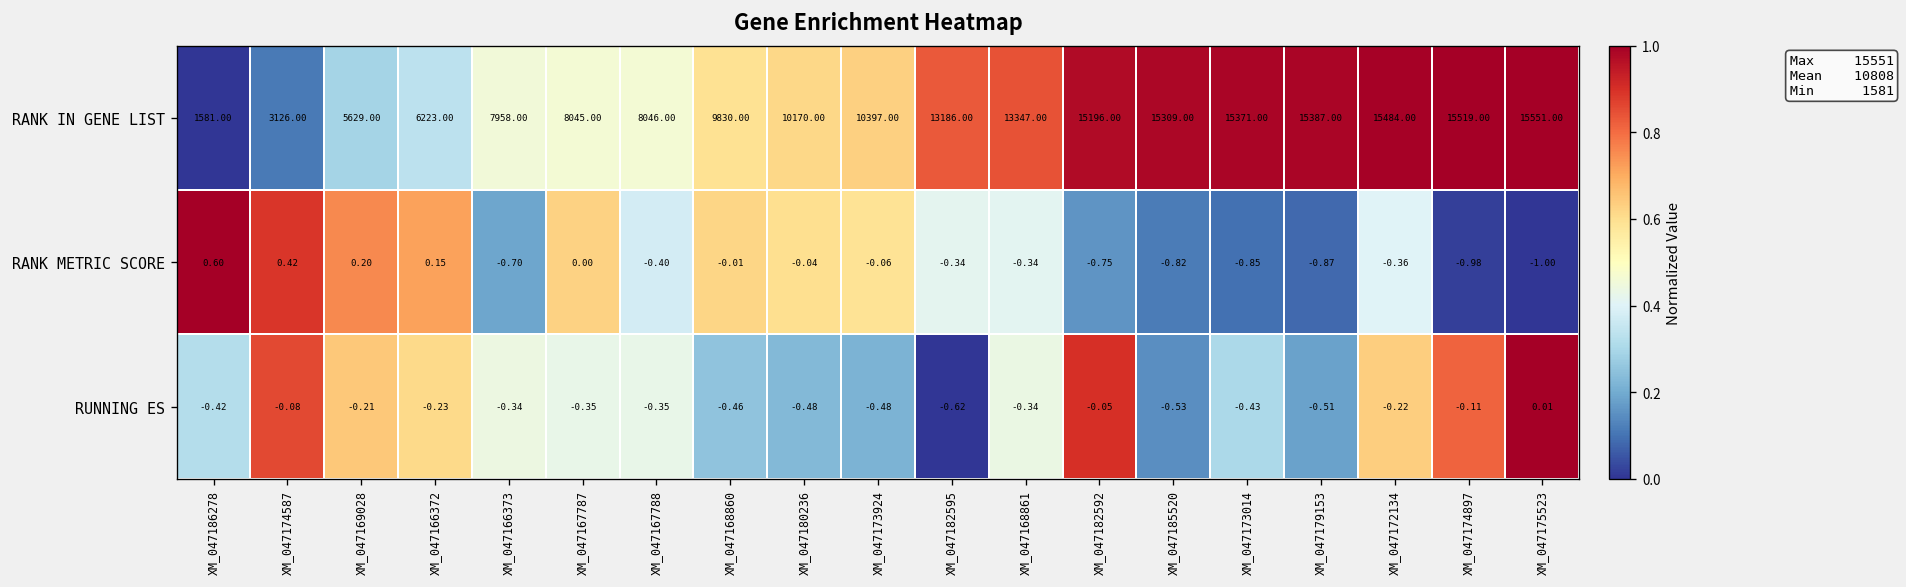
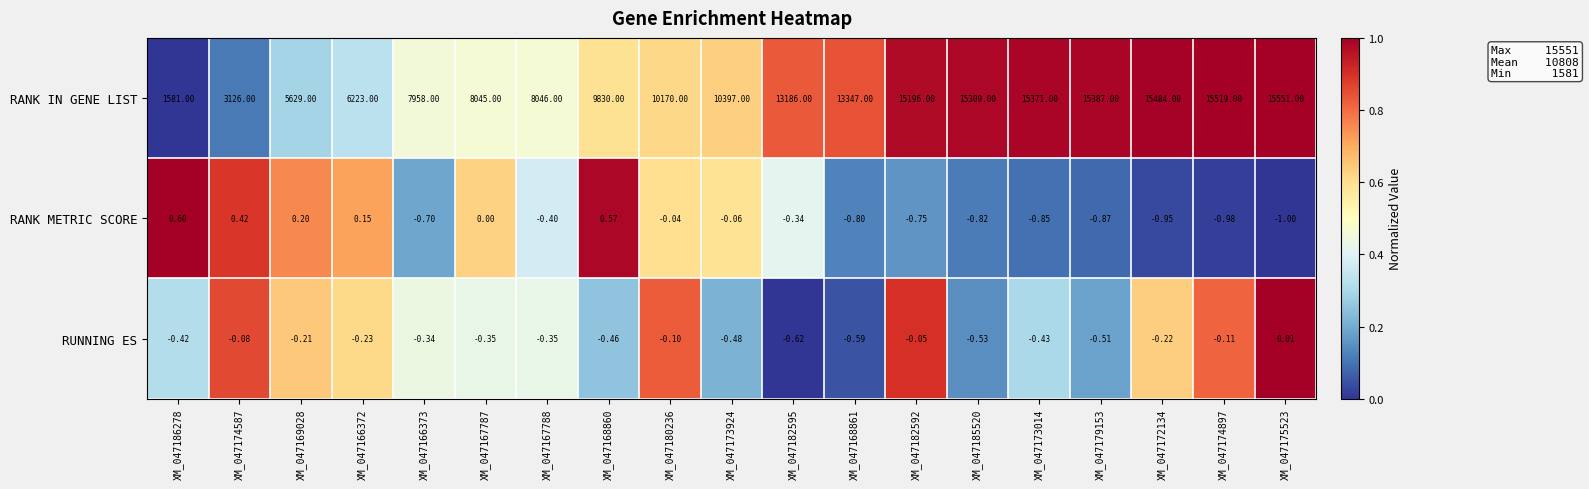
RANK METRIC SCORE, XM_047168860: -0.01 -> 0.57
RANK METRIC SCORE, XM_047168861: -0.34 -> -0.80
RANK METRIC SCORE, XM_047172134: -0.36 -> -0.95
RUNNING ES, XM_047180236: -0.48 -> -0.10
RUNNING ES, XM_047168861: -0.34 -> -0.59
